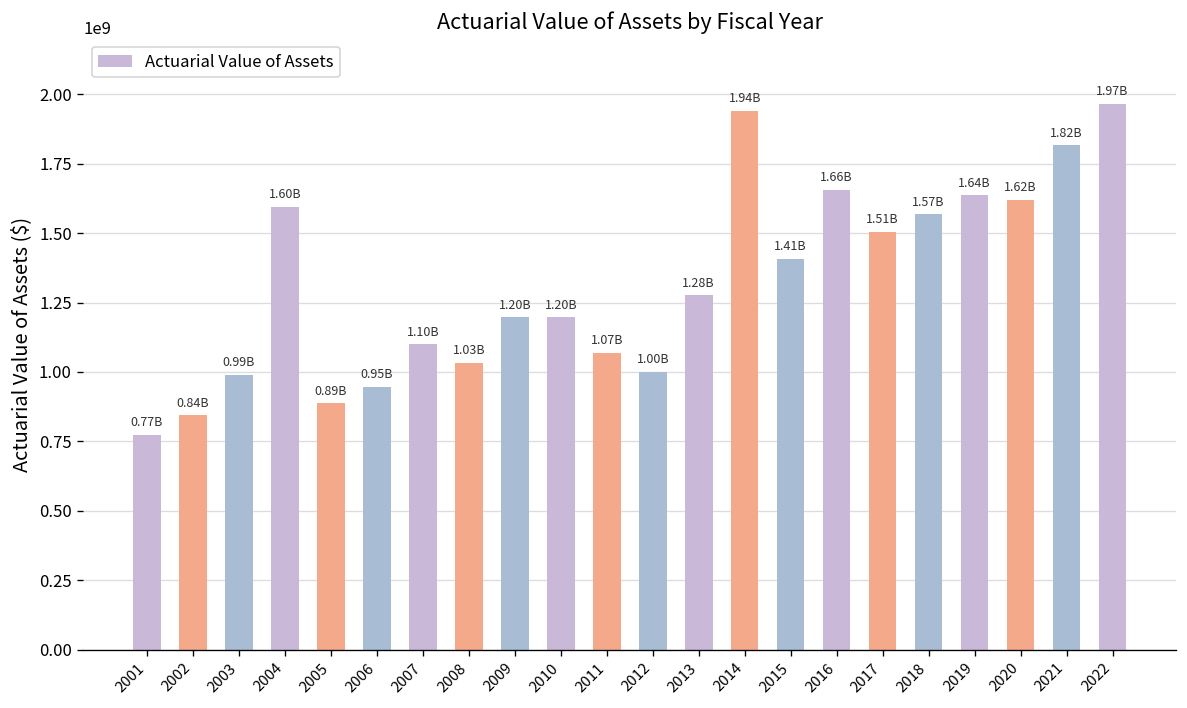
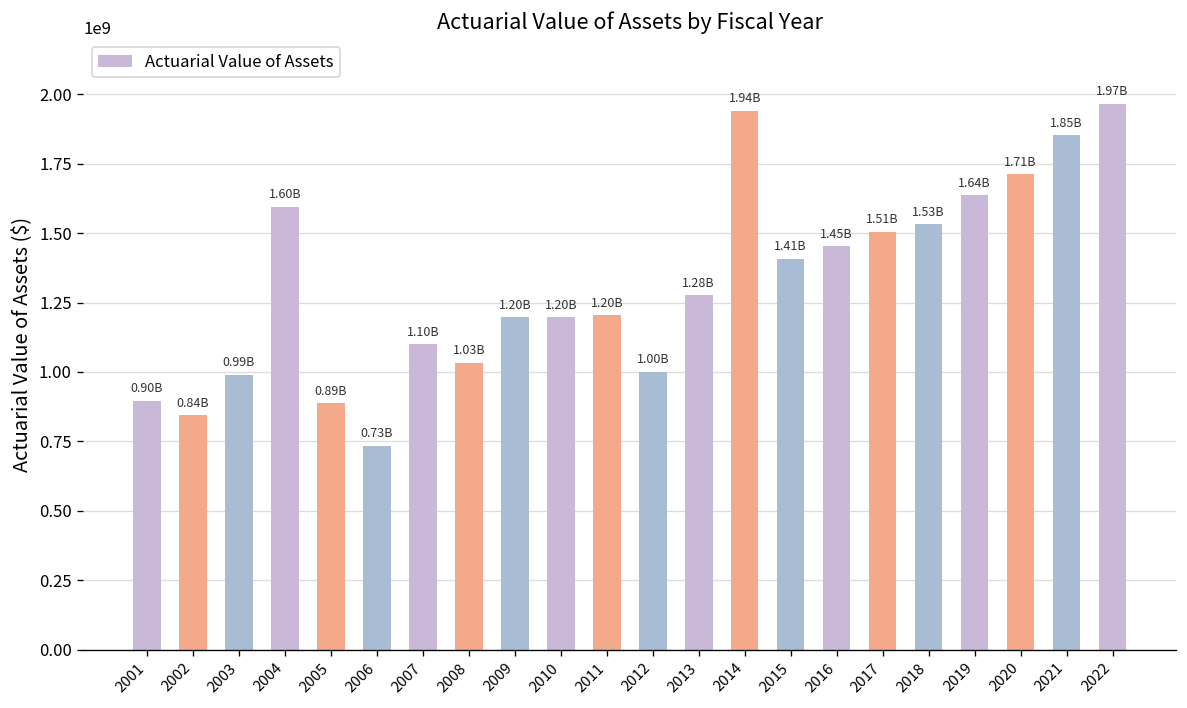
2001: 0.77B -> 0.90B
2006: 0.95B -> 0.73B
2011: 1.07B -> 1.20B
2016: 1.66B -> 1.45B
2018: 1.57B -> 1.53B
2020: 1.62B -> 1.71B
2021: 1.82B -> 1.85B
